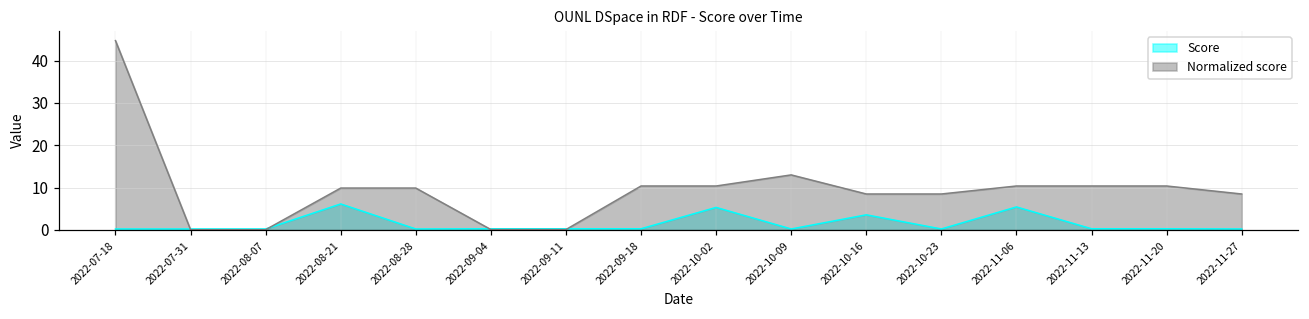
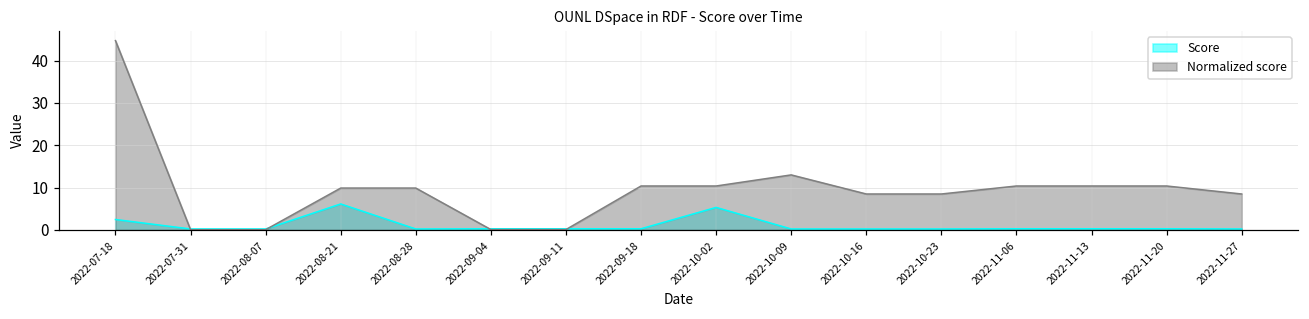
Score, 2022-07-18: 0 -> 2
Score, 2022-10-16: 4 -> 0
Score, 2022-11-06: 5 -> 0
